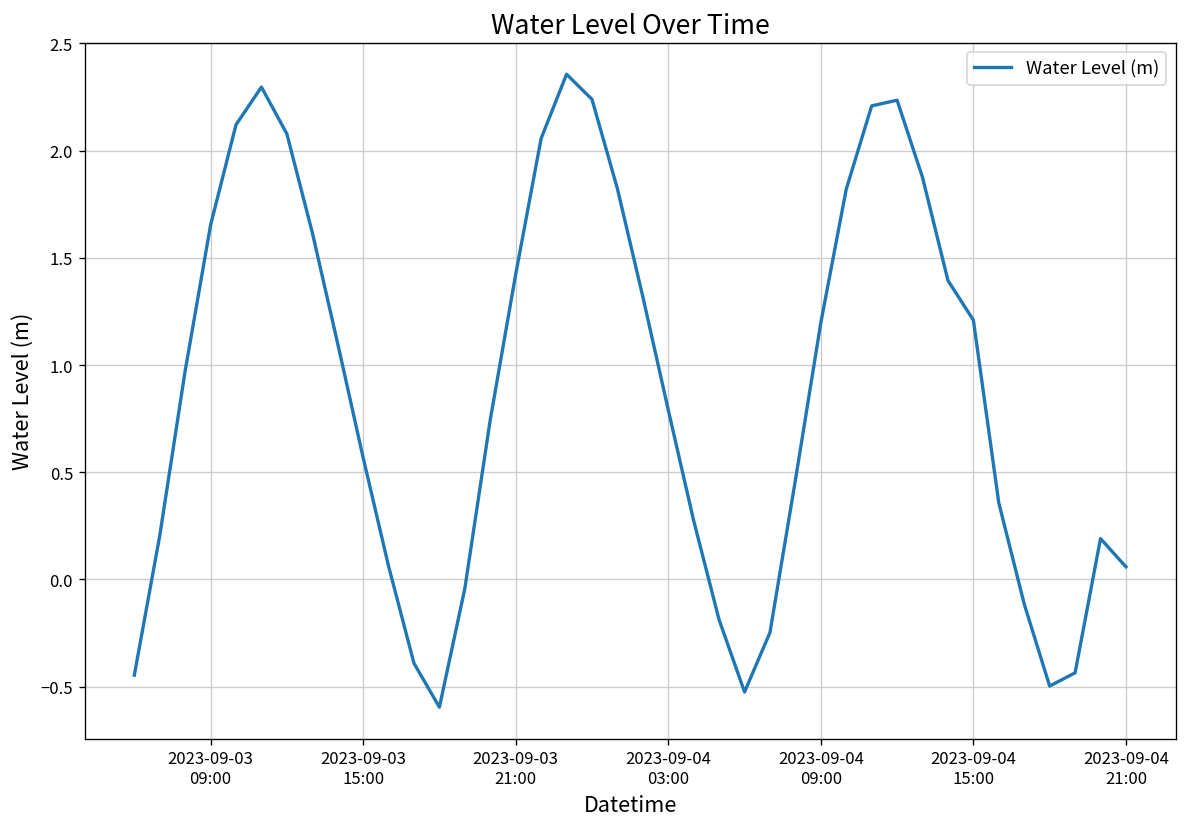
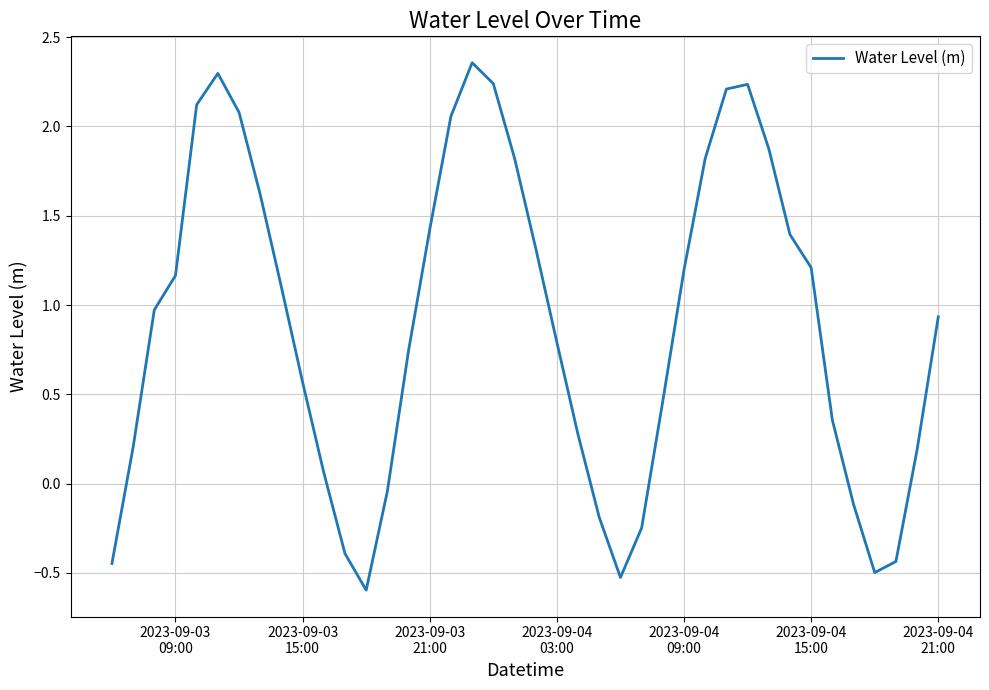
2023-09-03 09:00: 1.65 -> 1.17
2023-09-04 21:00: 0.06 -> 0.93
